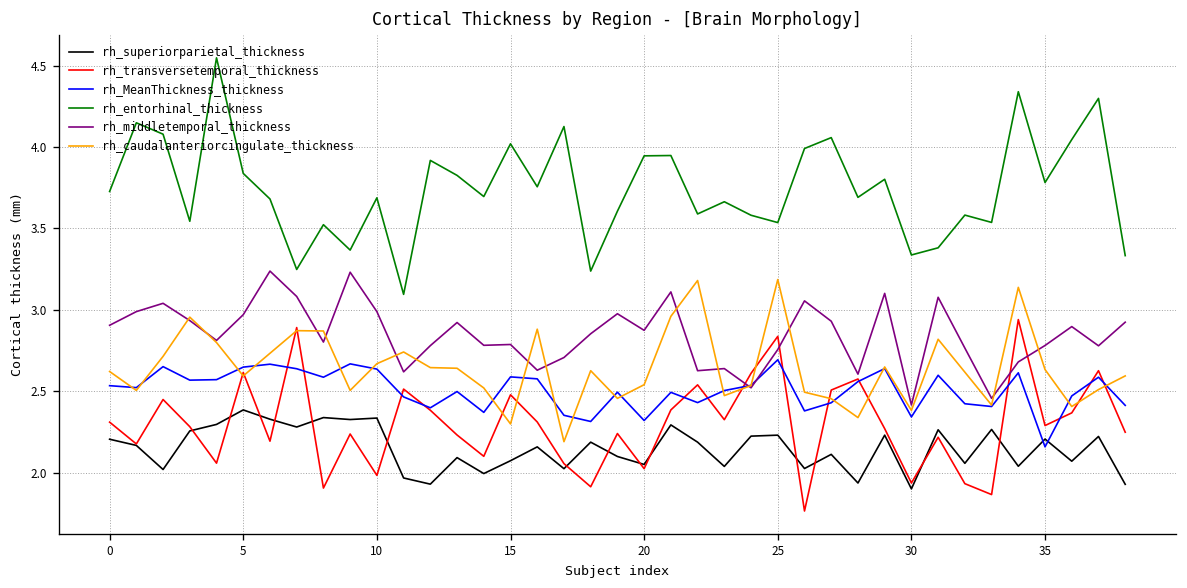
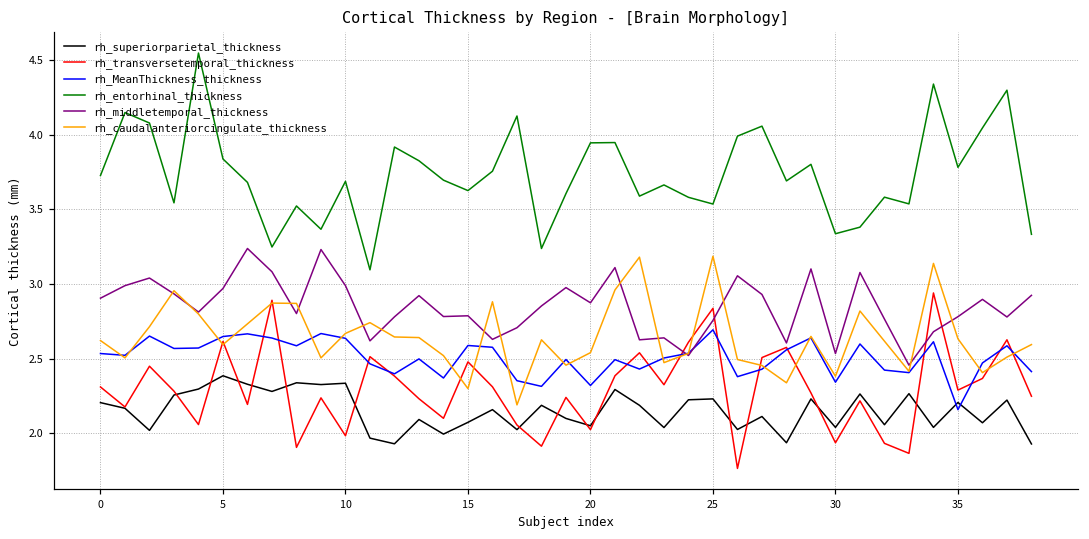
rh_entorhinal_thickness, 15: 4.02 -> 3.63
rh_superiorparietal_thickness, 30: 1.90 -> 2.04
rh_middletemporal_thickness, 30: 2.42 -> 2.53
